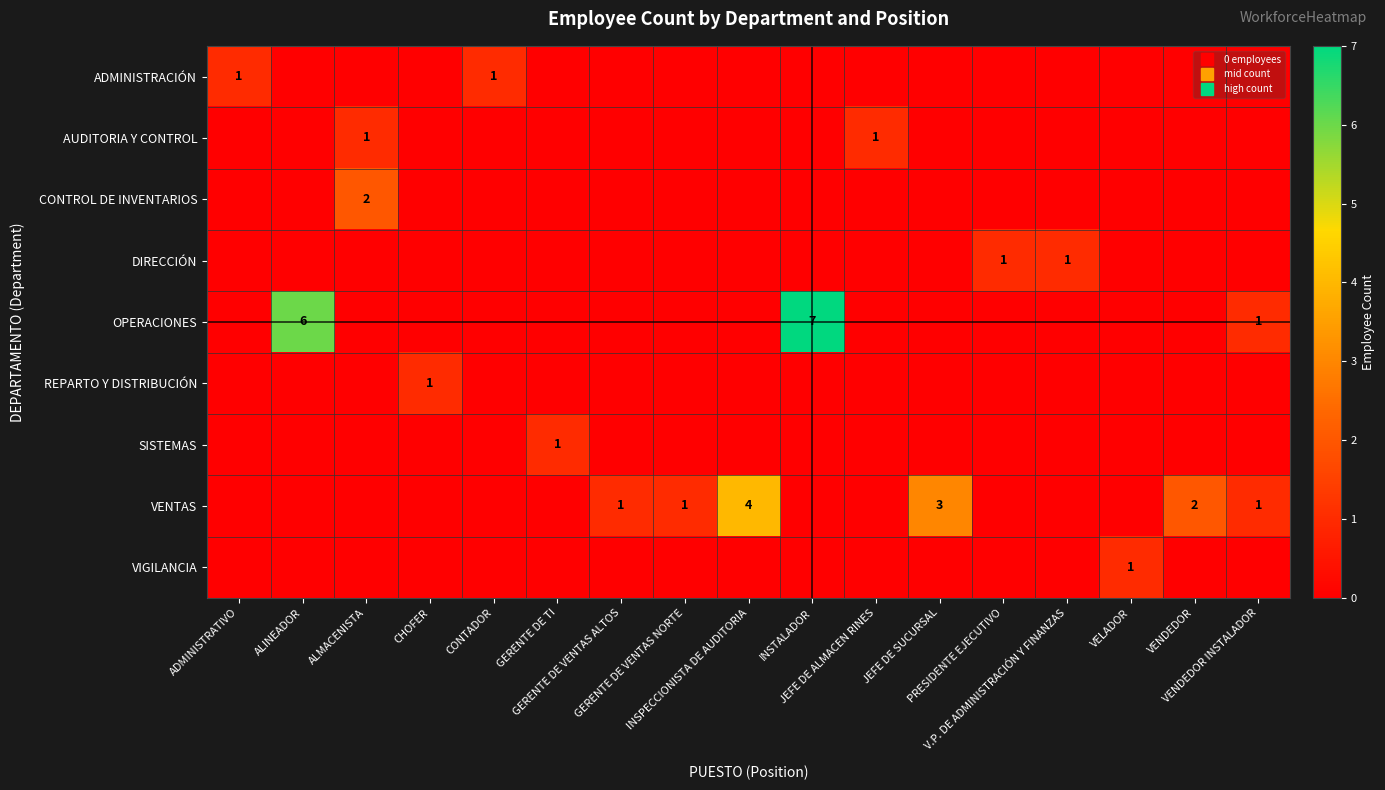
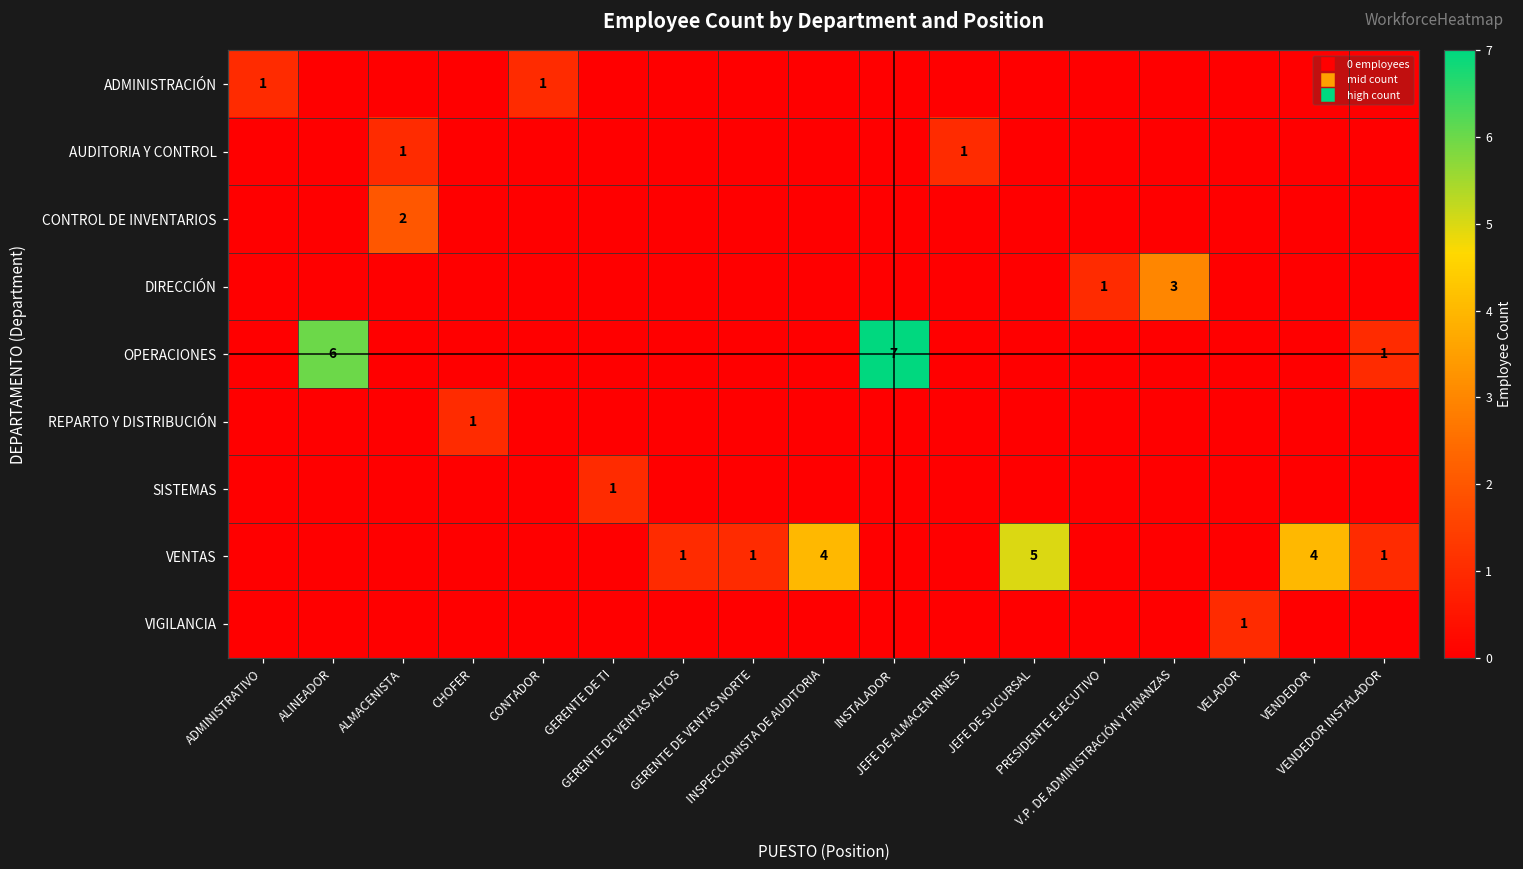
DIRECCIÓN, V.P. DE ADMINISTRACIÓN Y FINANZAS: 1 -> 3
VENTAS, JEFE DE SUCURSAL: 3 -> 5
VENTAS, VENDEDOR: 2 -> 4
